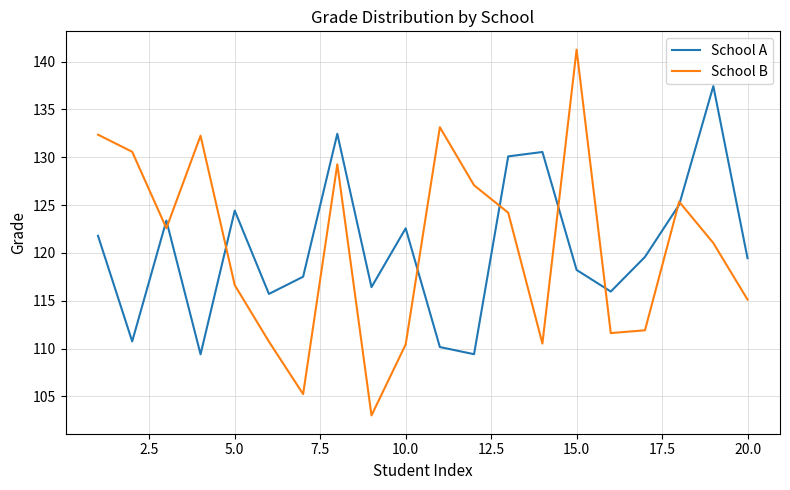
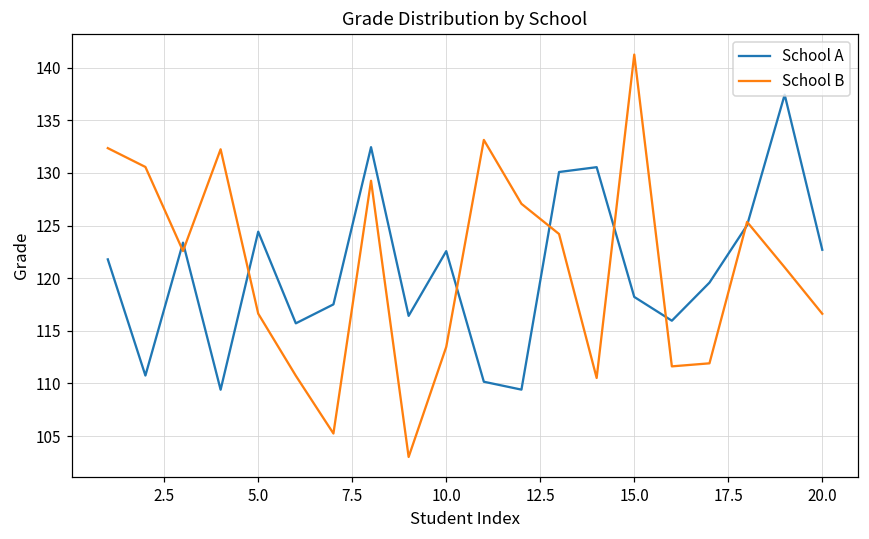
School B, 10.0: 110 -> 113
School A, 20.0: 119 -> 123
School B, 20.0: 115 -> 117
